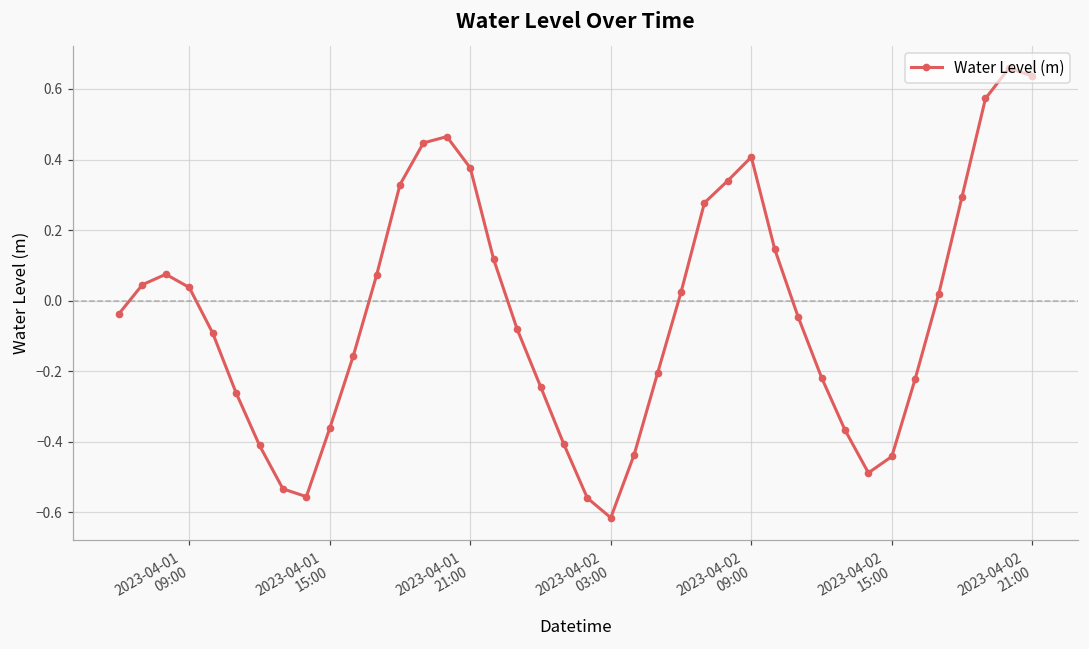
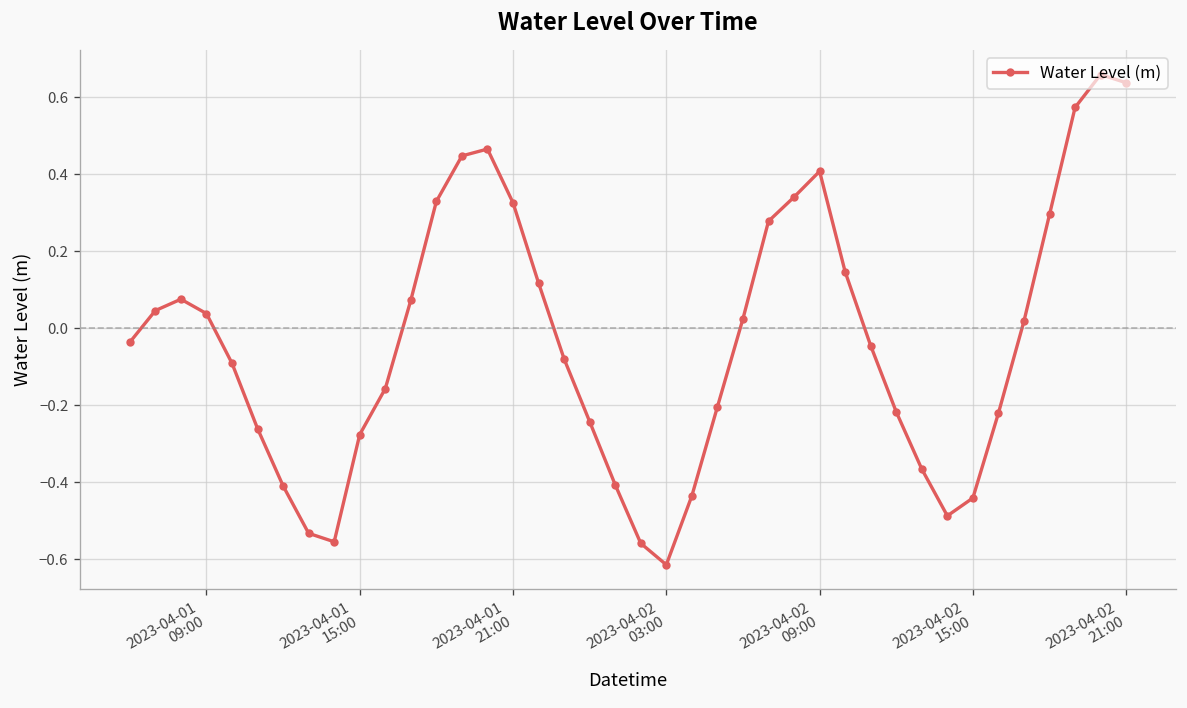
2023-04-01 15:00: -0.36 -> -0.28
2023-04-01 21:00: 0.38 -> 0.33
